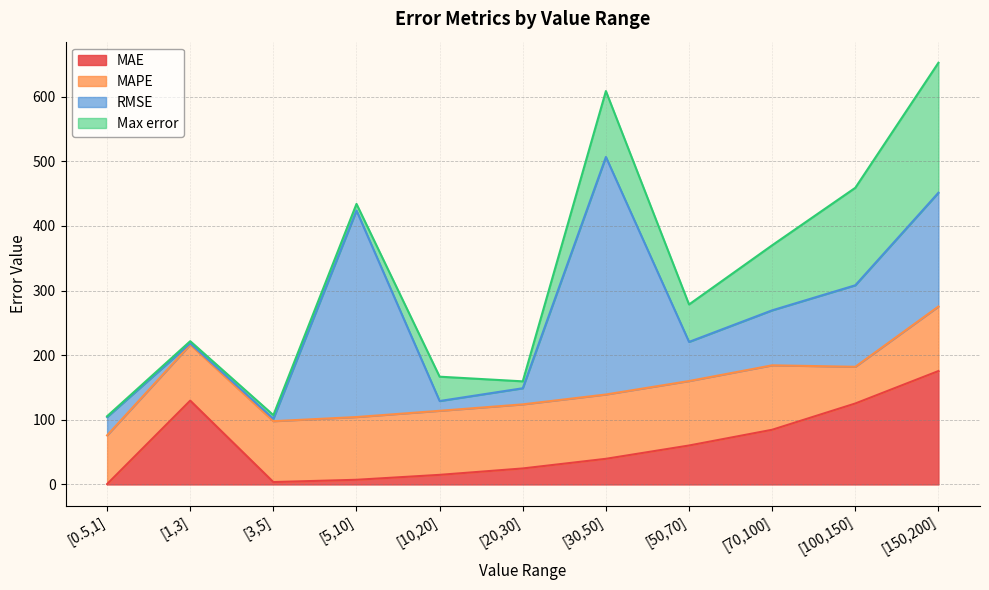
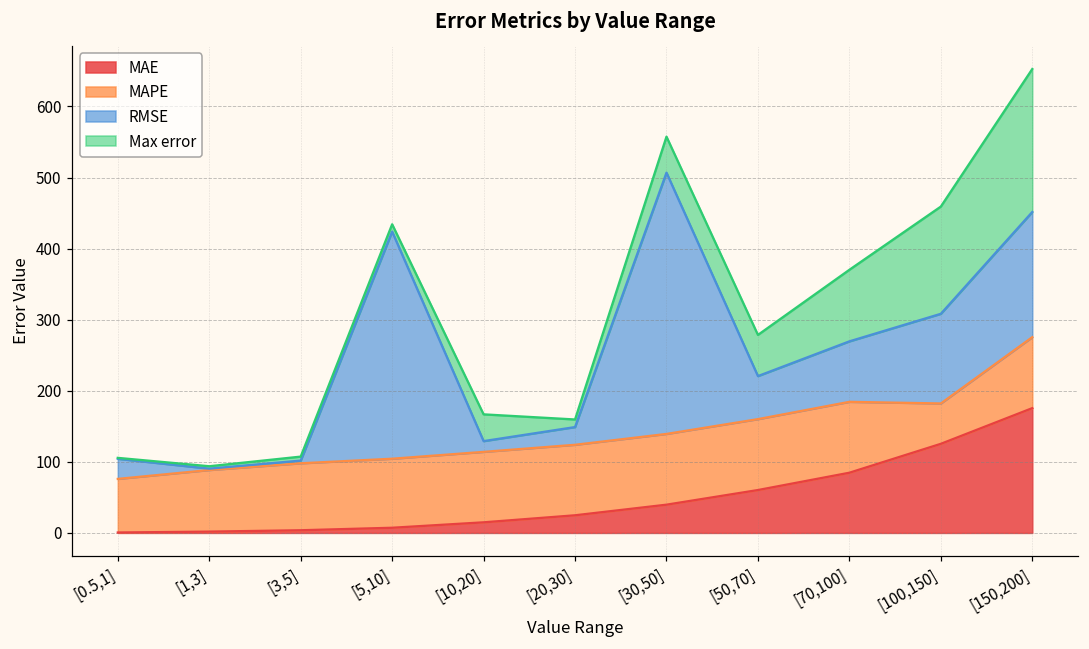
MAE, [1,3]: 130 -> 0
Max error, [30,50]: 100 -> 50
